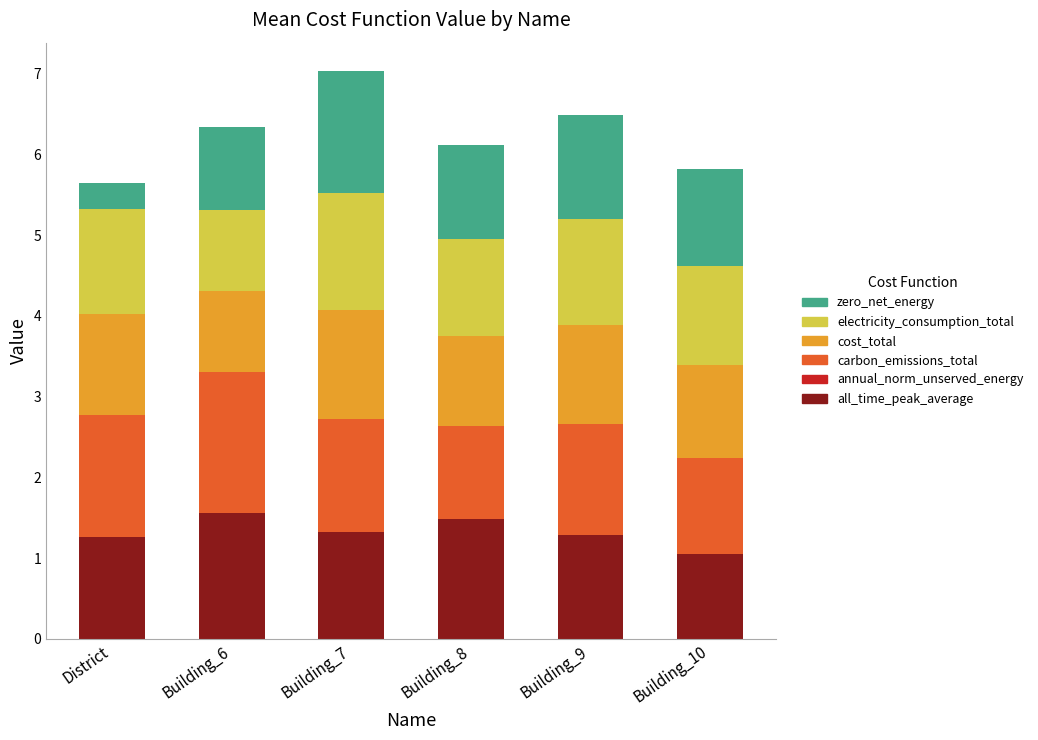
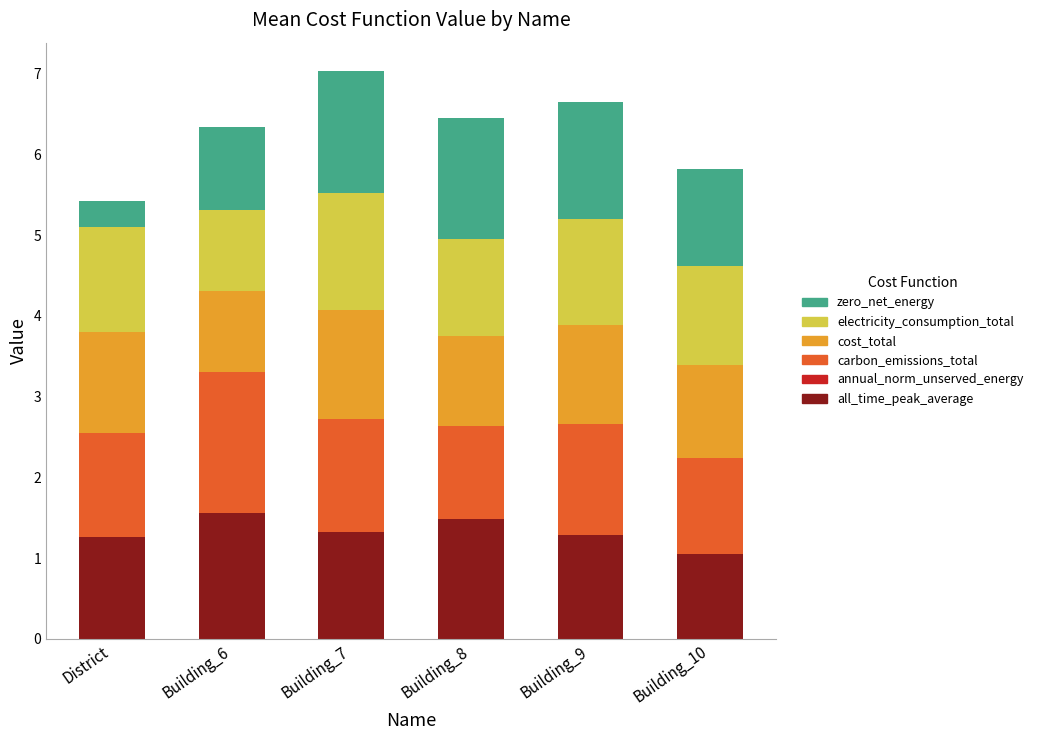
carbon_emissions_total, District: 1.5 -> 1.3
zero_net_energy, Building_8: 1.2 -> 1.5
zero_net_energy, Building_9: 1.3 -> 1.5
